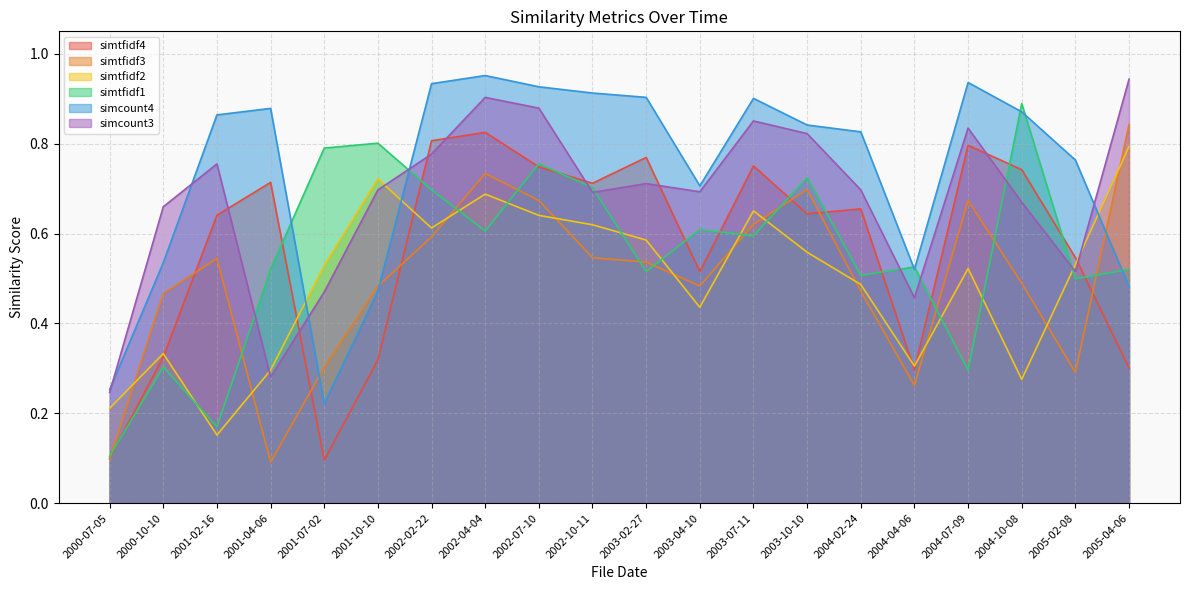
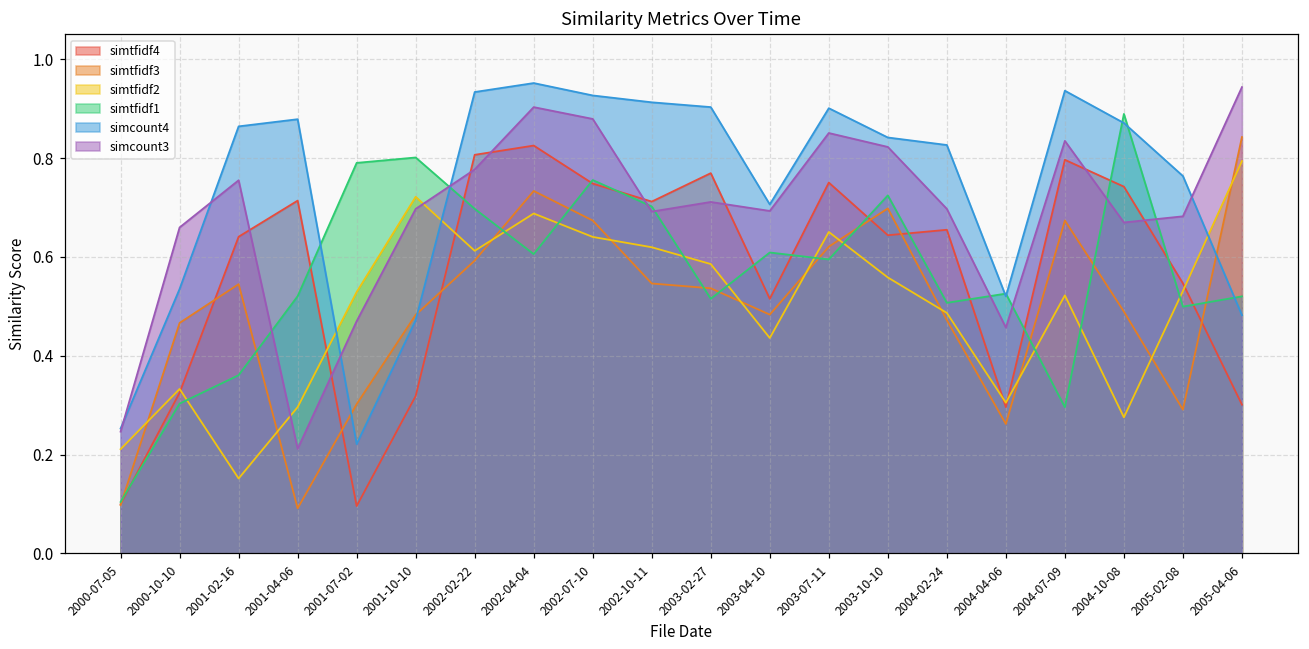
simtfidf1, 2001-02-16: 0.17 -> 0.36
simcount3, 2001-04-06: 0.28 -> 0.21
simcount3, 2005-02-08: 0.52 -> 0.68
